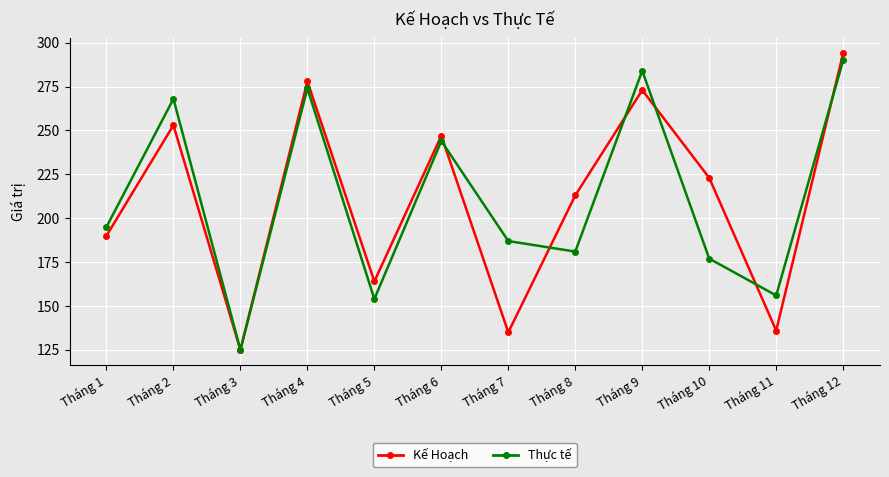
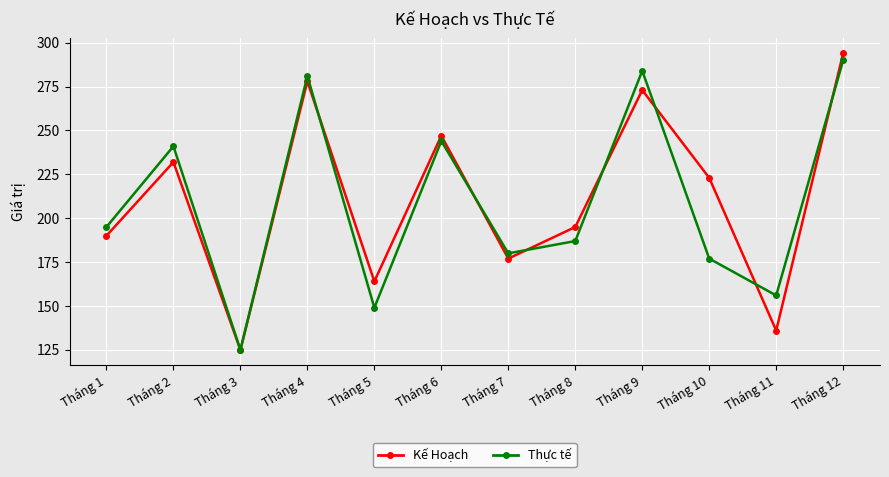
Kế Hoạch, Tháng 2: 253 -> 232
Thực tế, Tháng 2: 268 -> 241
Thực tế, Tháng 4: 274 -> 281
Thực tế, Tháng 5: 154 -> 149
Kế Hoạch, Tháng 7: 135 -> 177
Thực tế, Tháng 7: 187 -> 180
Kế Hoạch, Tháng 8: 213 -> 195
Thực tế, Tháng 8: 181 -> 187
